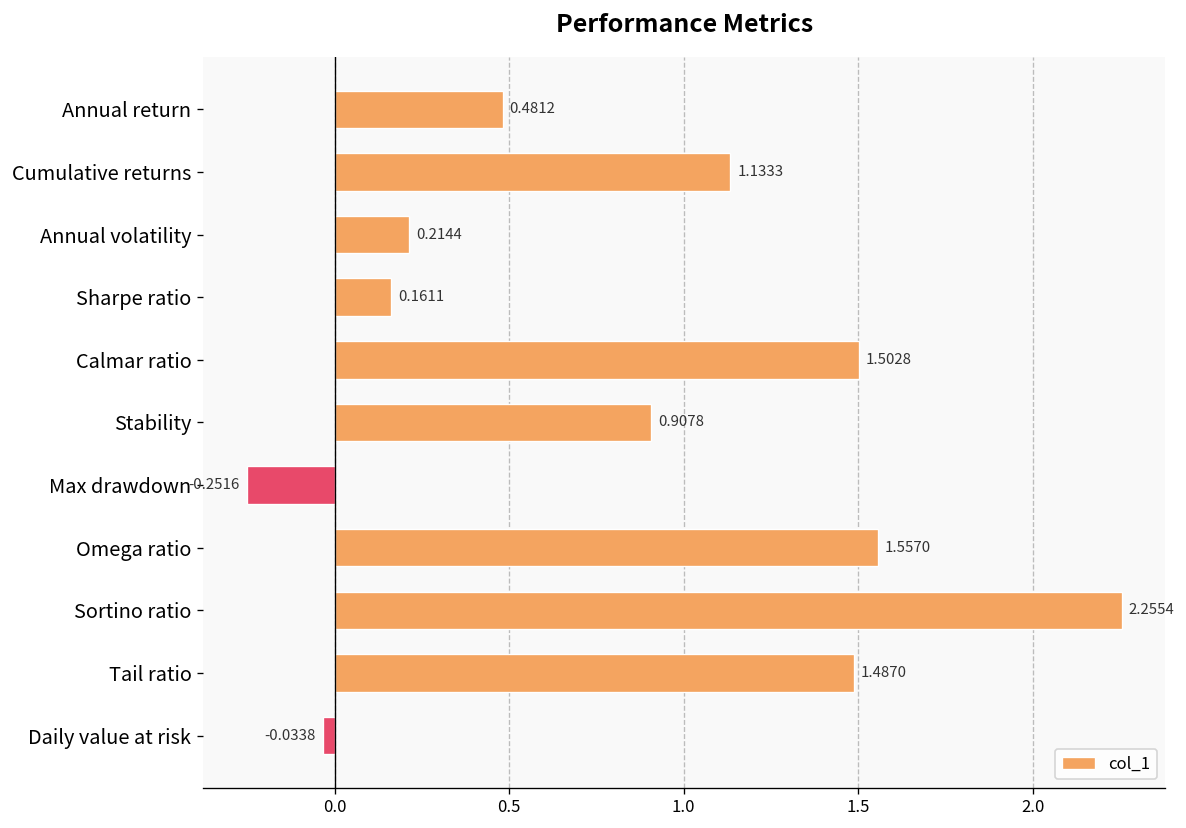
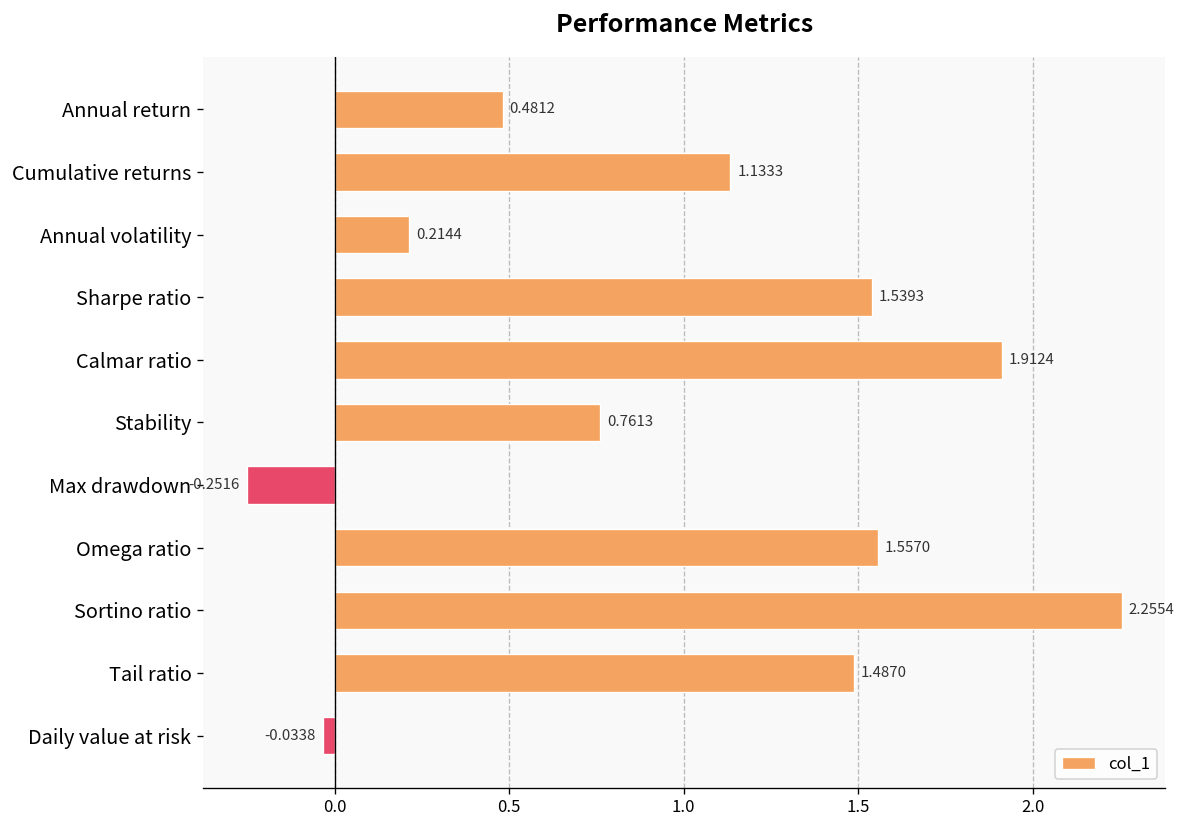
Sharpe ratio: 0.1611 -> 1.5393
Calmar ratio: 1.5028 -> 1.9124
Stability: 0.9078 -> 0.7613
